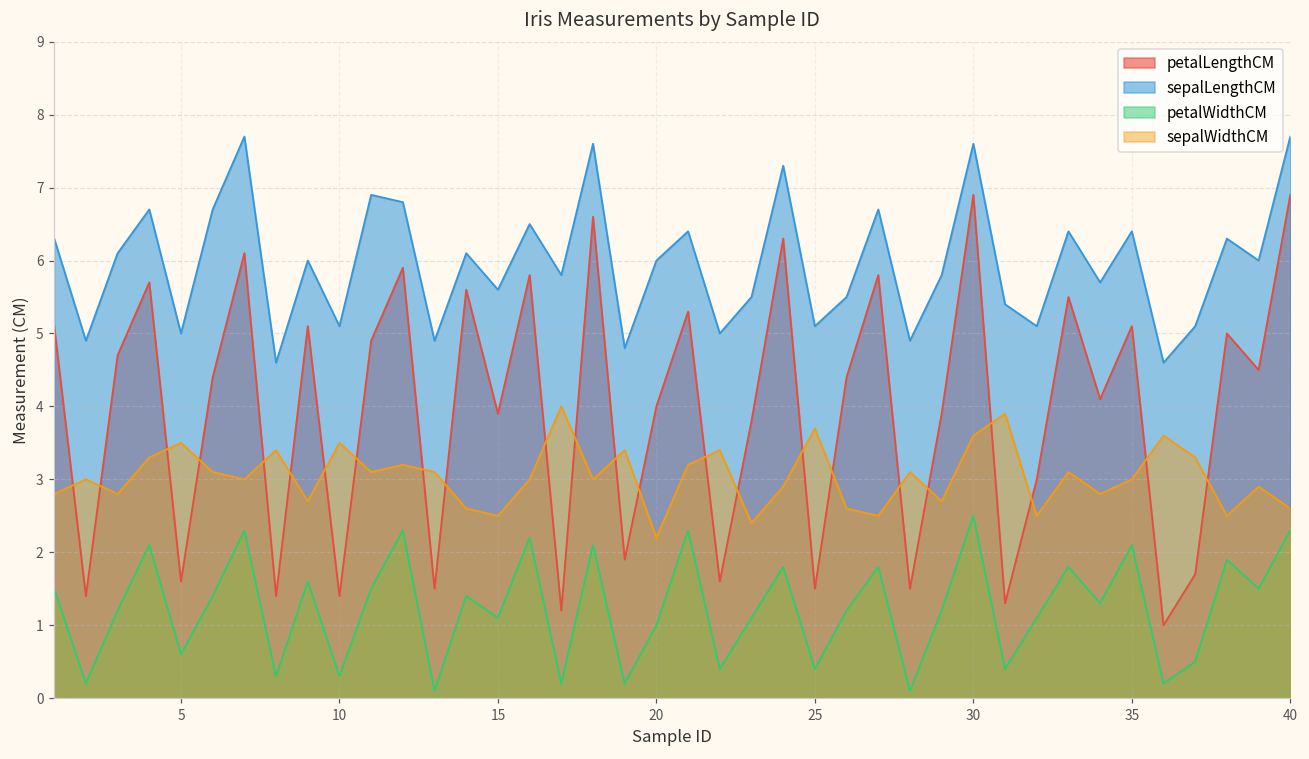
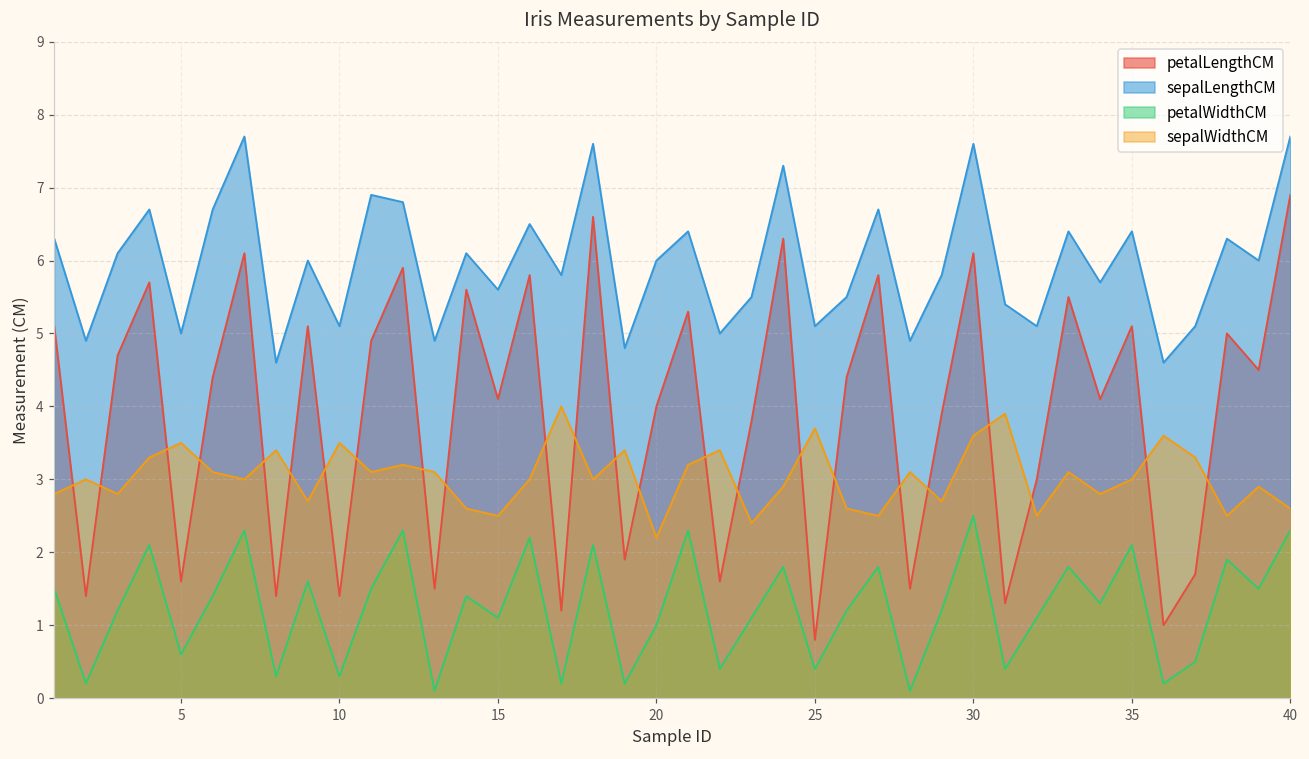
petalLengthCM, 15: 3.9 -> 4.1
petalLengthCM, 25: 1.5 -> 0.8
petalLengthCM, 30: 6.9 -> 6.1
